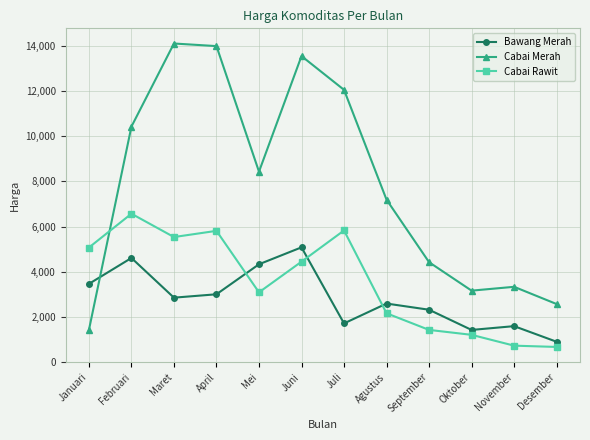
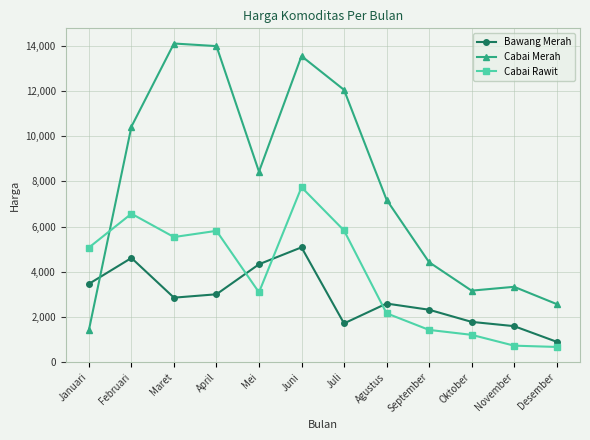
Cabai Rawit, Juni: 4,400 -> 7,700
Bawang Merah, Oktober: 1,400 -> 1,800
